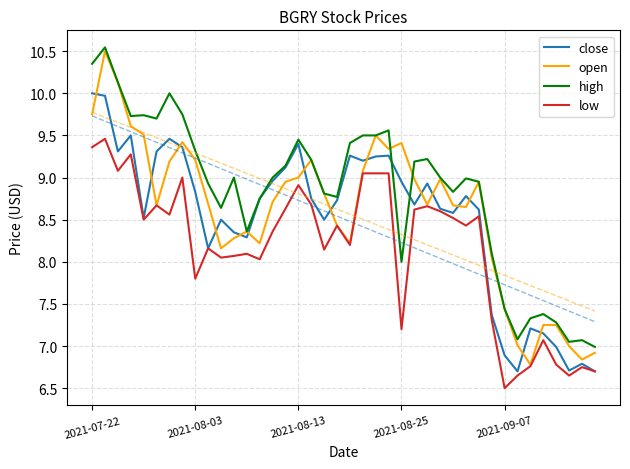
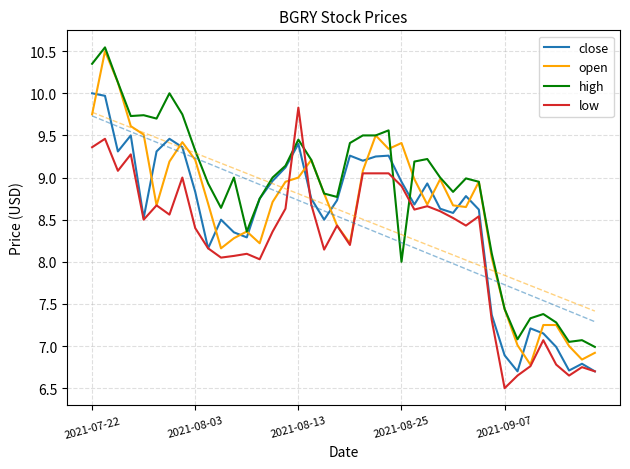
low, 2021-08-03: 7.8 -> 8.4
low, 2021-08-13: 8.9 -> 9.8
low, 2021-08-25: 7.2 -> 8.9
